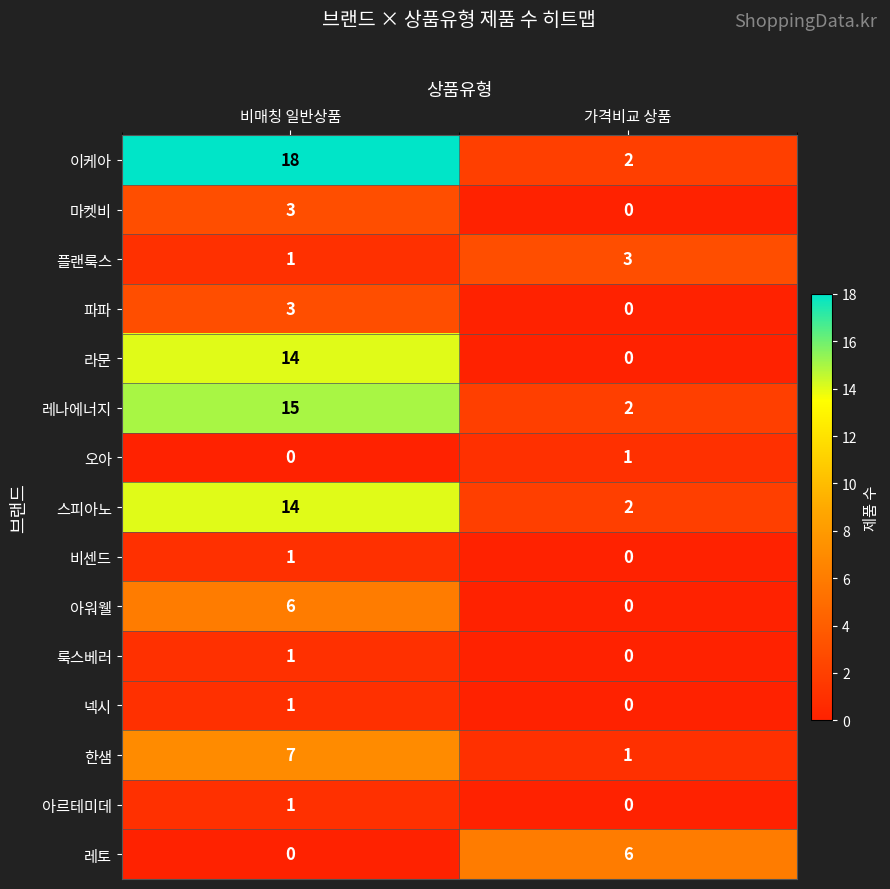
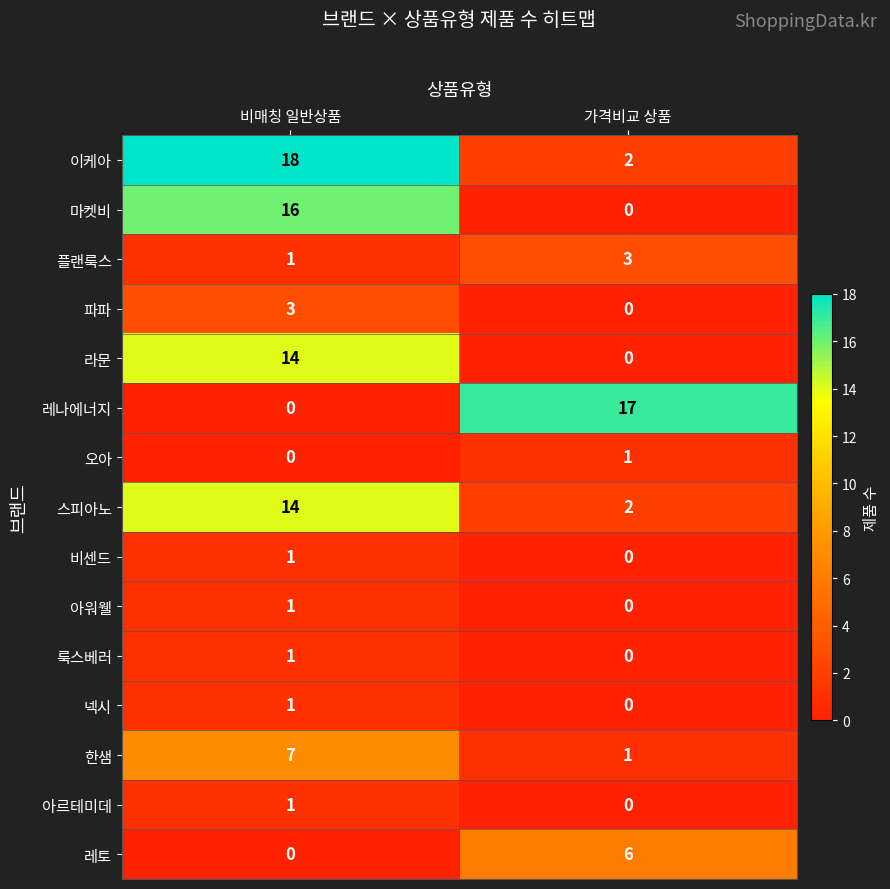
마켓비, 비매칭 일반상품: 3 -> 16
레나에너지, 비매칭 일반상품: 15 -> 0
레나에너지, 가격비교 상품: 2 -> 17
아워웰, 비매칭 일반상품: 6 -> 1
